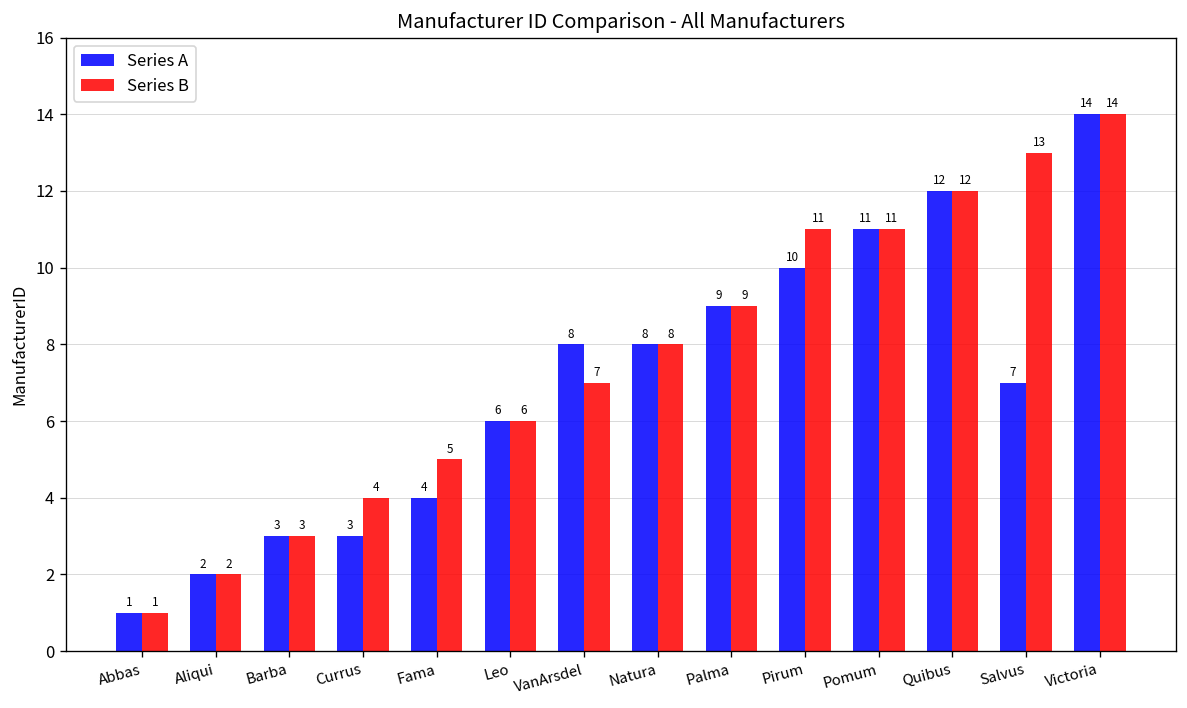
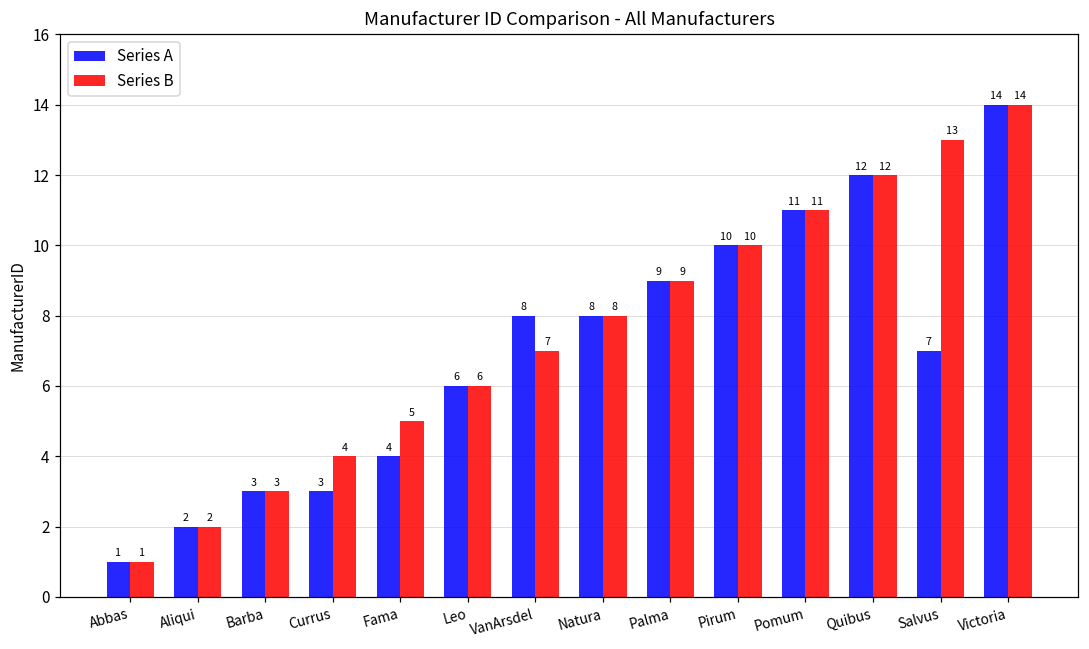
Series B, Pirum: 11 -> 10
